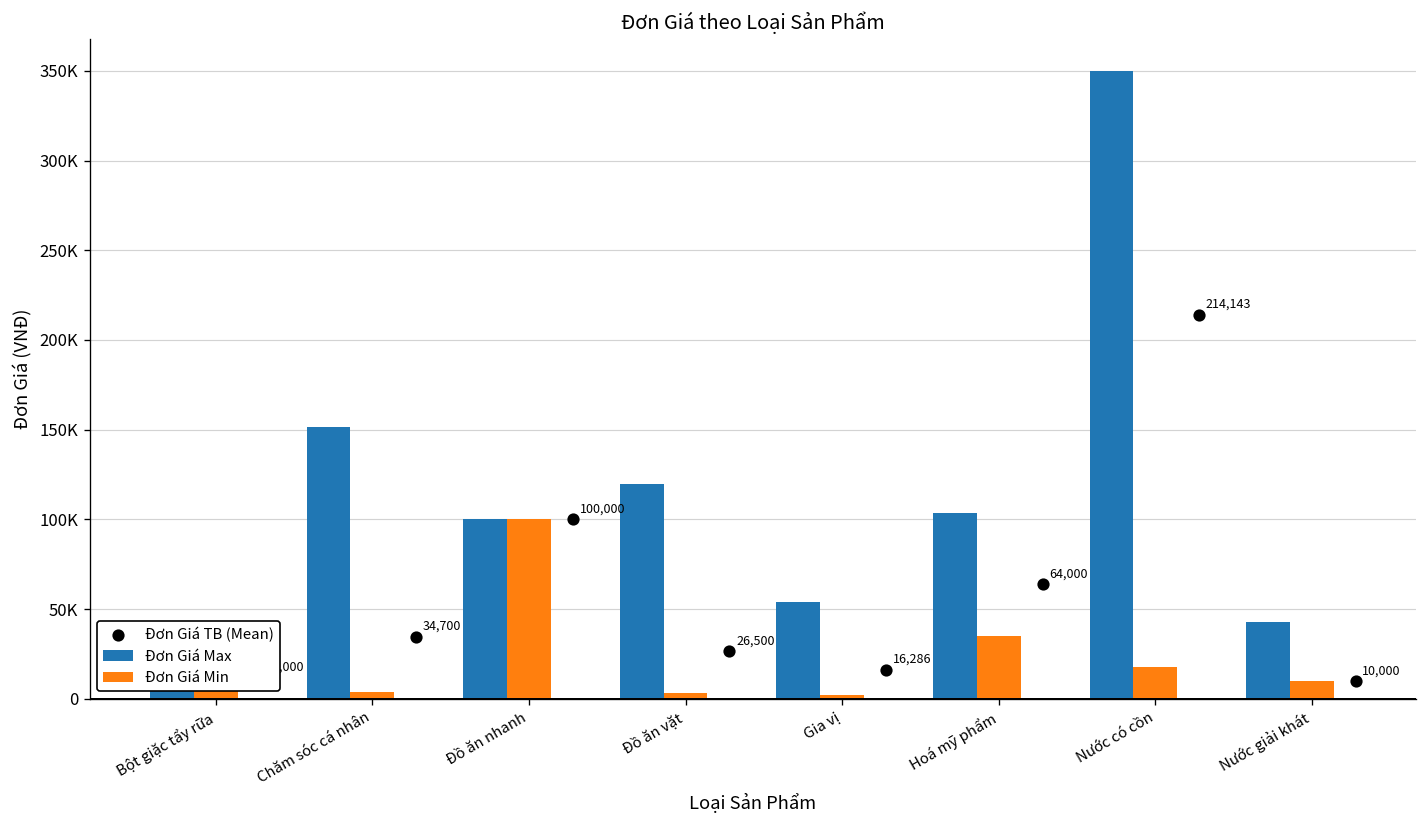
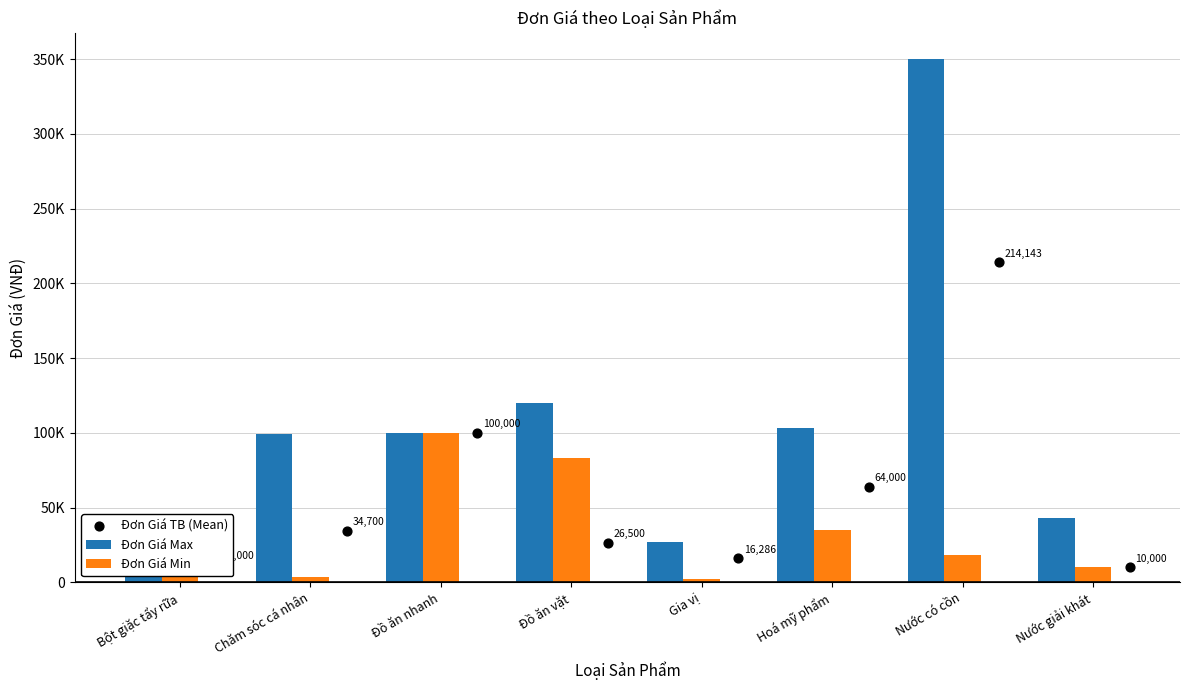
Đơn Giá Max, Chăm sóc cá nhân: 152000 -> 99000
Đơn Giá Min, Đồ ăn vặt: 3000 -> 83000
Đơn Giá Max, Gia vị: 54000 -> 27000
